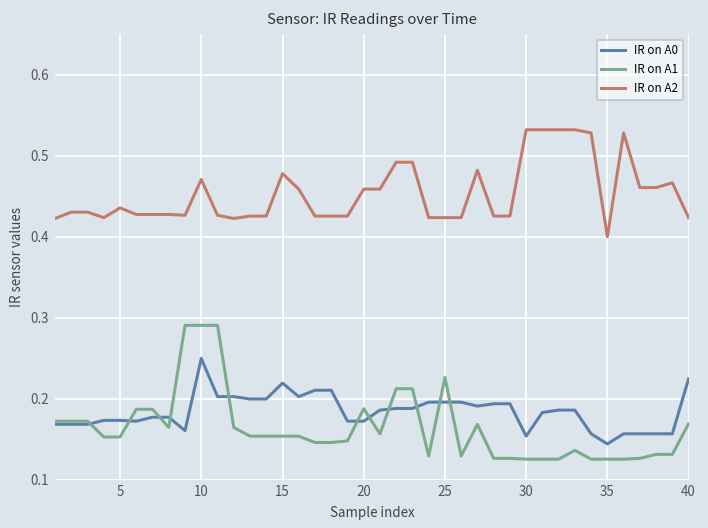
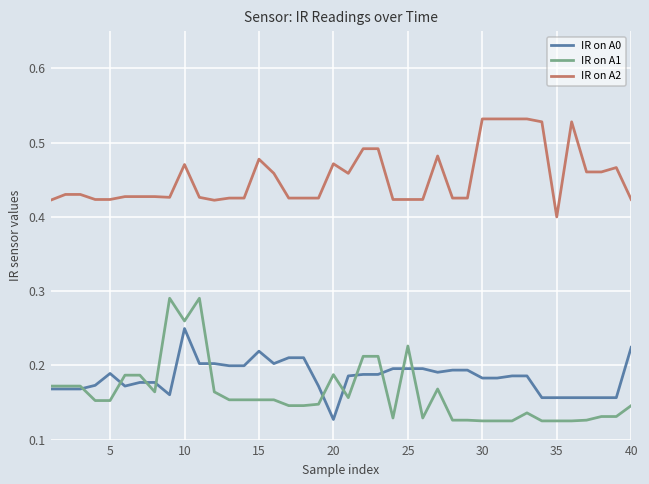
IR on A0, 5: 0.17 -> 0.19
IR on A2, 5: 0.44 -> 0.42
IR on A1, 10: 0.29 -> 0.26
IR on A0, 20: 0.17 -> 0.13
IR on A2, 20: 0.46 -> 0.47
IR on A0, 30: 0.15 -> 0.18
IR on A0, 35: 0.14 -> 0.16
IR on A1, 40: 0.17 -> 0.15
